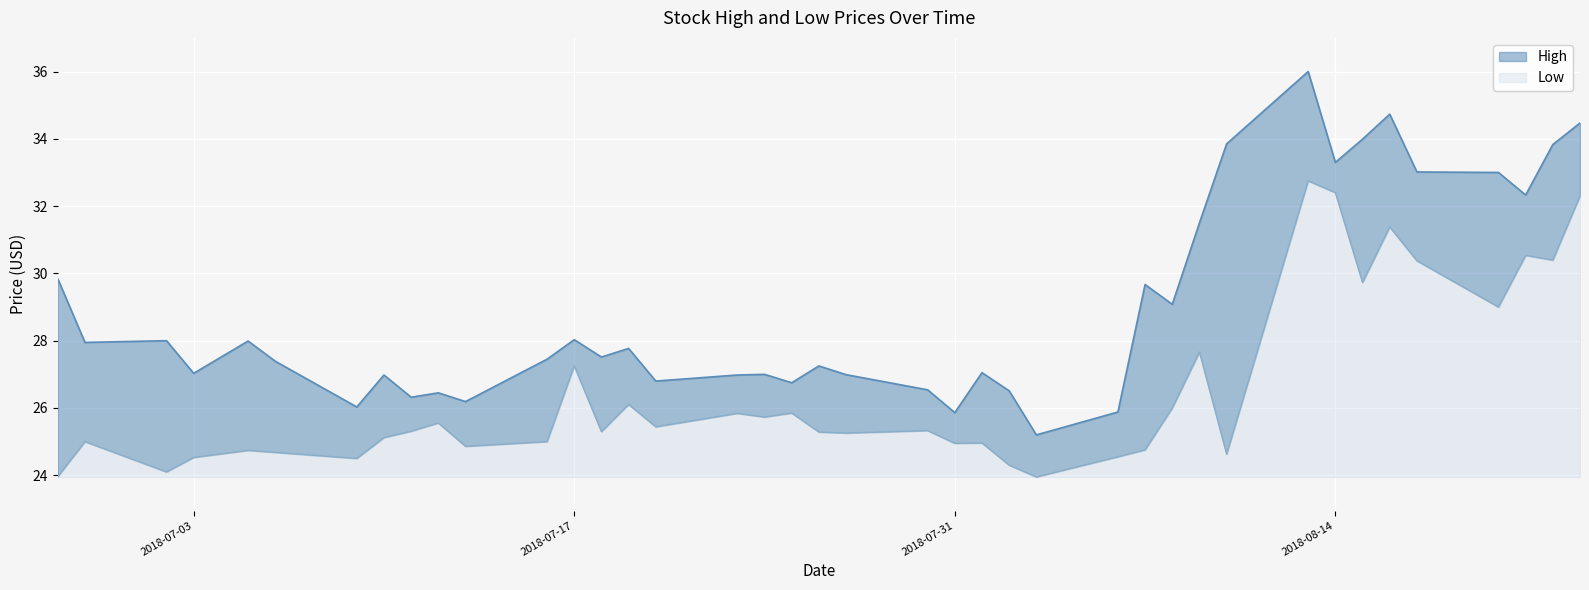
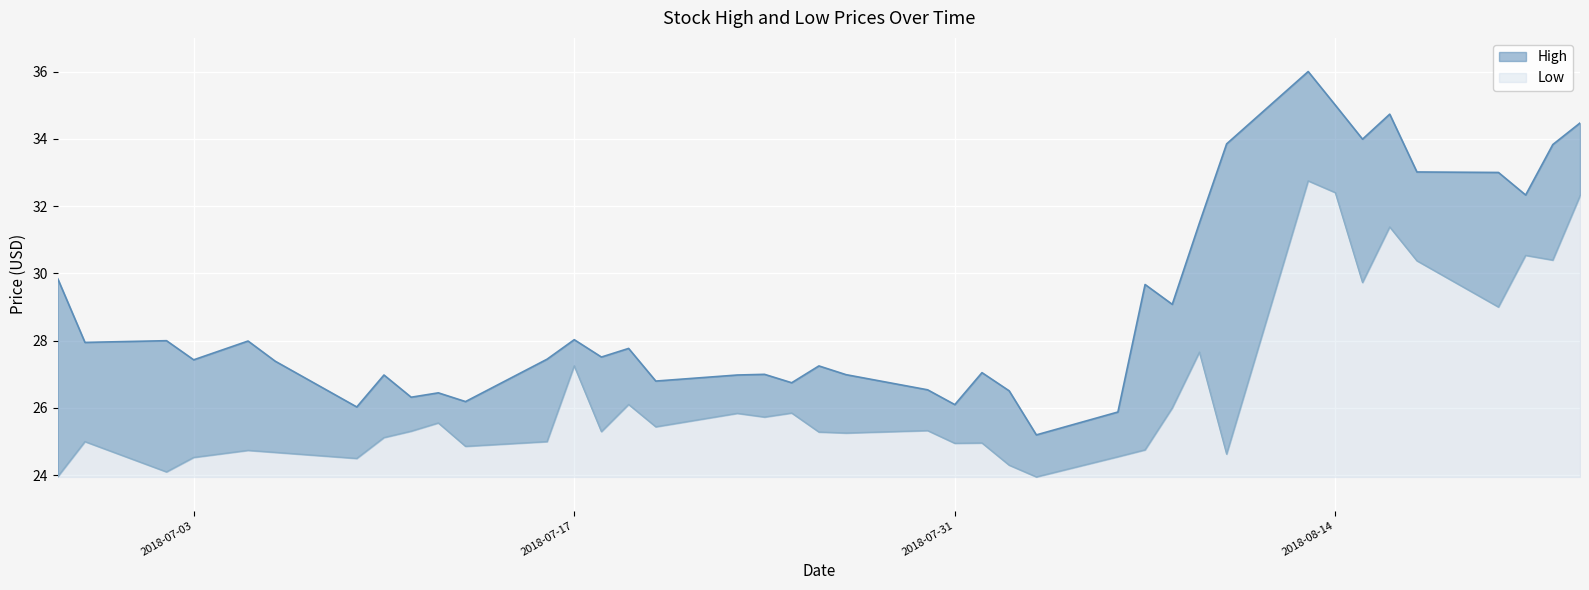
High, 2018-07-03: 27.0 -> 27.4
High, 2018-07-31: 25.9 -> 26.1
High, 2018-08-14: 33.3 -> 35.0
